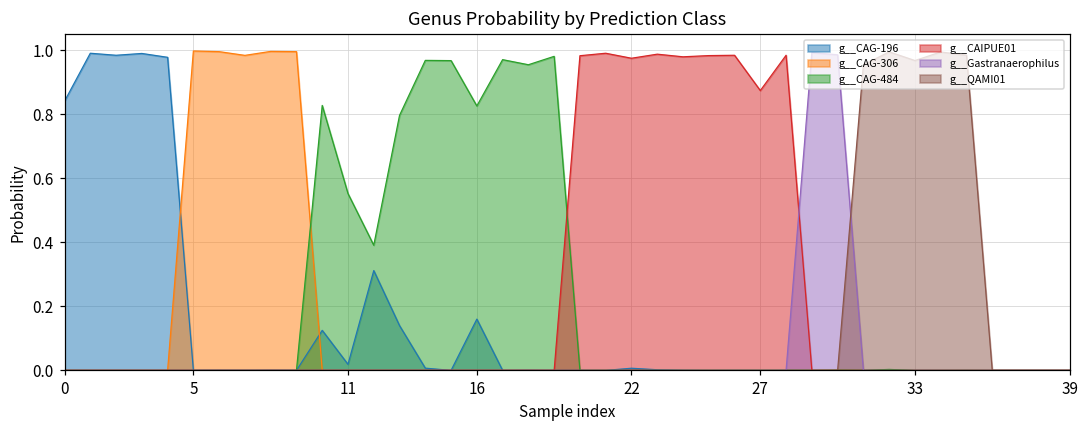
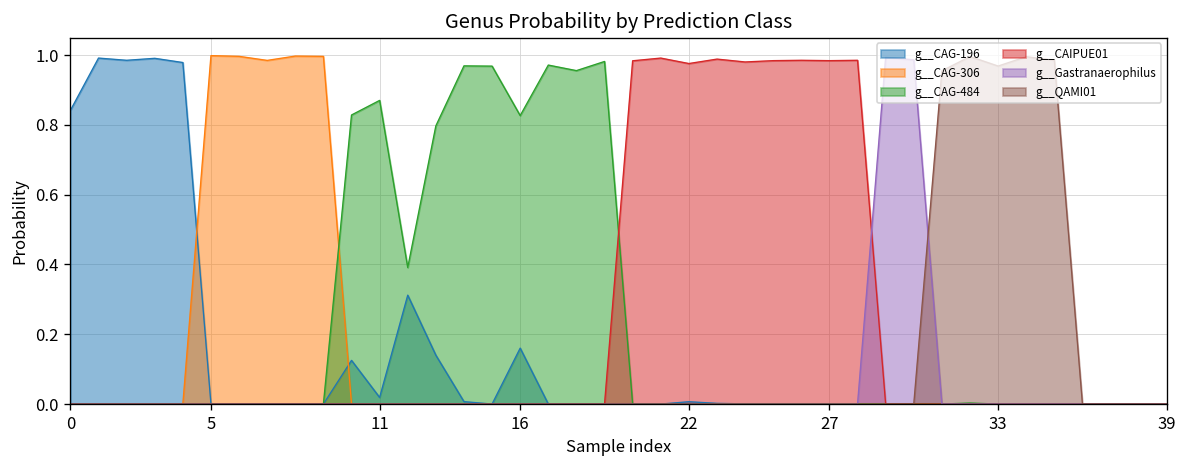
g__CAG-484, 11: 0.55 -> 0.87
g__CAIPUE01, 27: 0.87 -> 0.98
